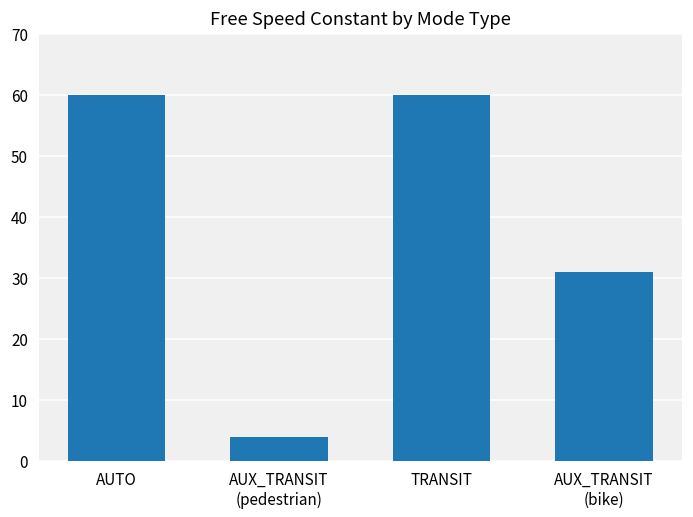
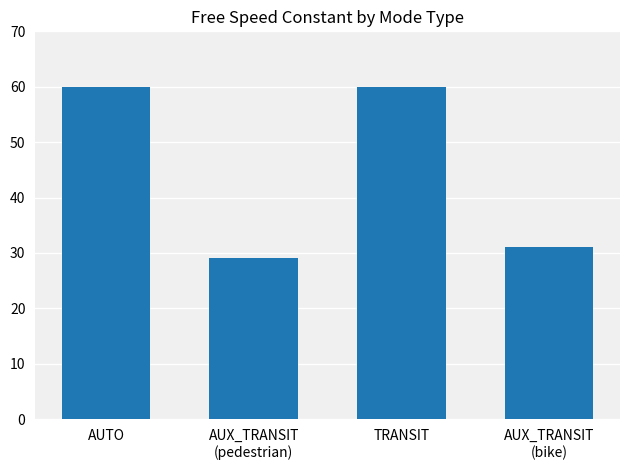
AUX_TRANSIT (pedestrian): 4 -> 29
